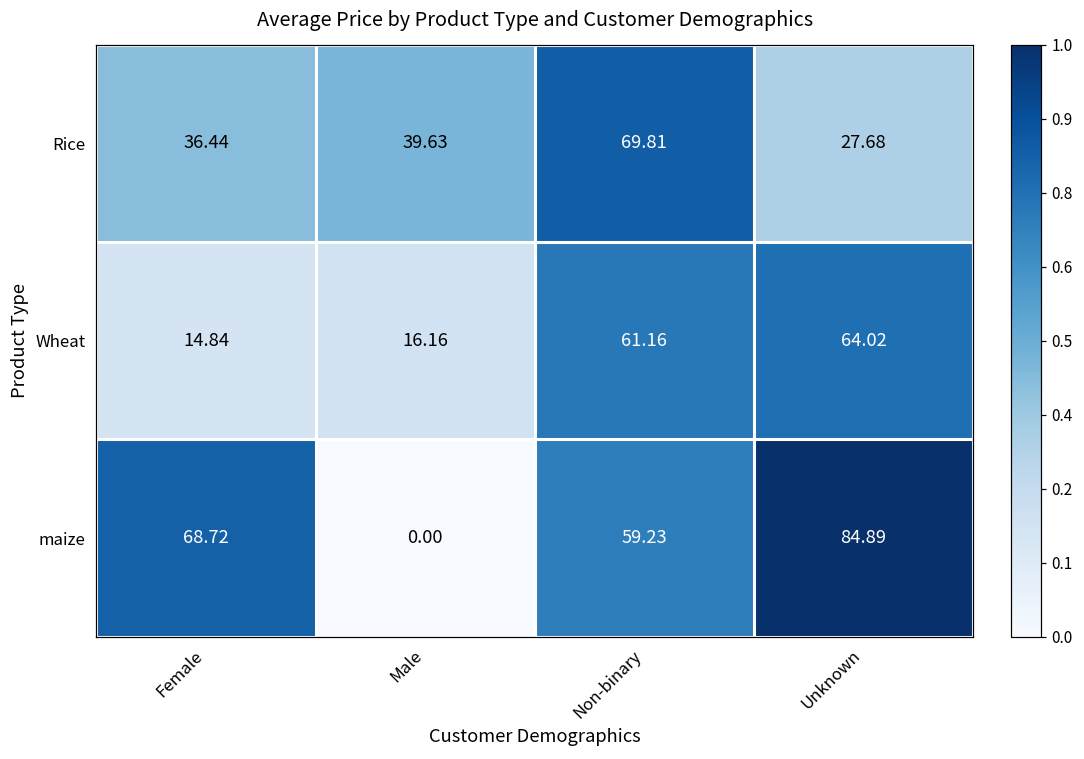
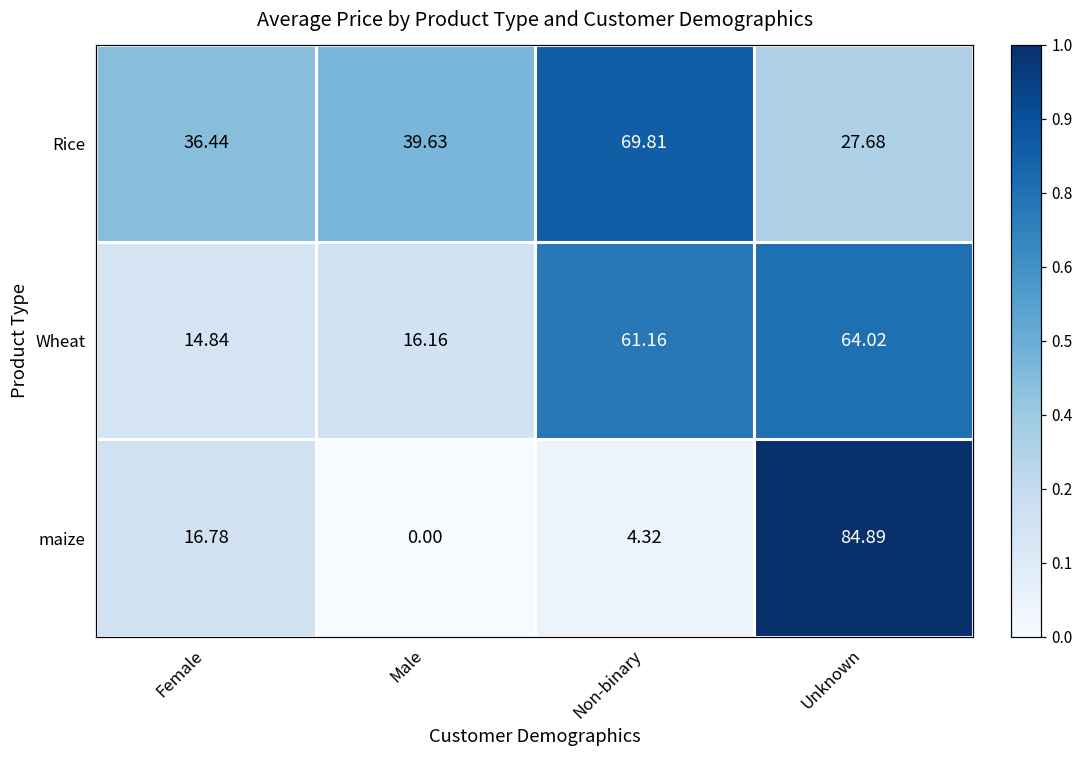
maize, Female: 68.72 -> 16.78
maize, Non-binary: 59.23 -> 4.32
